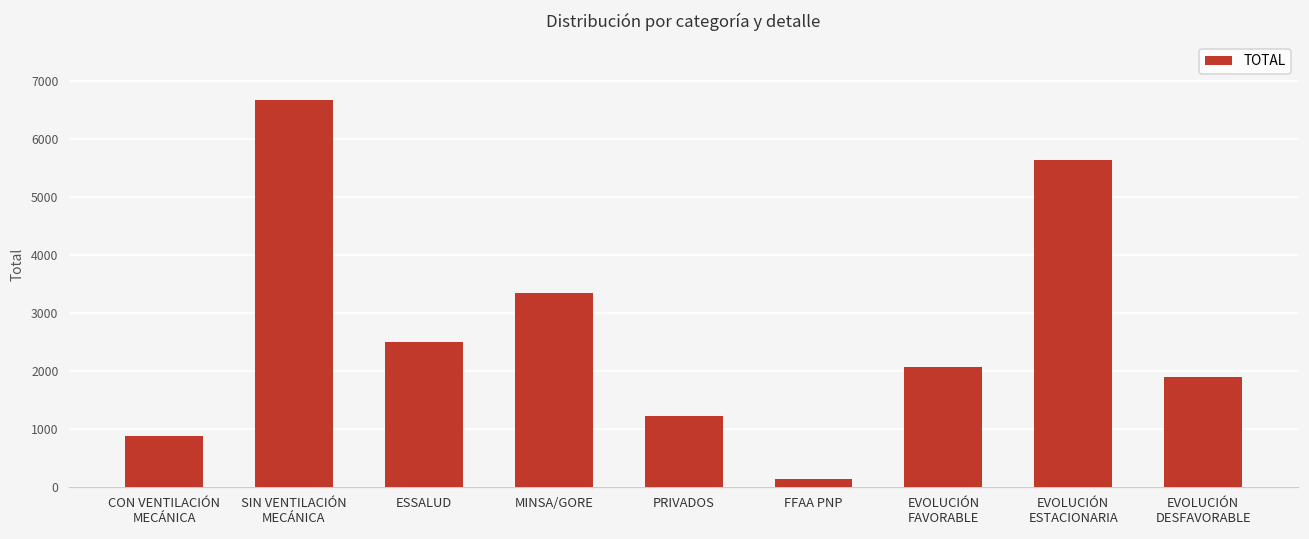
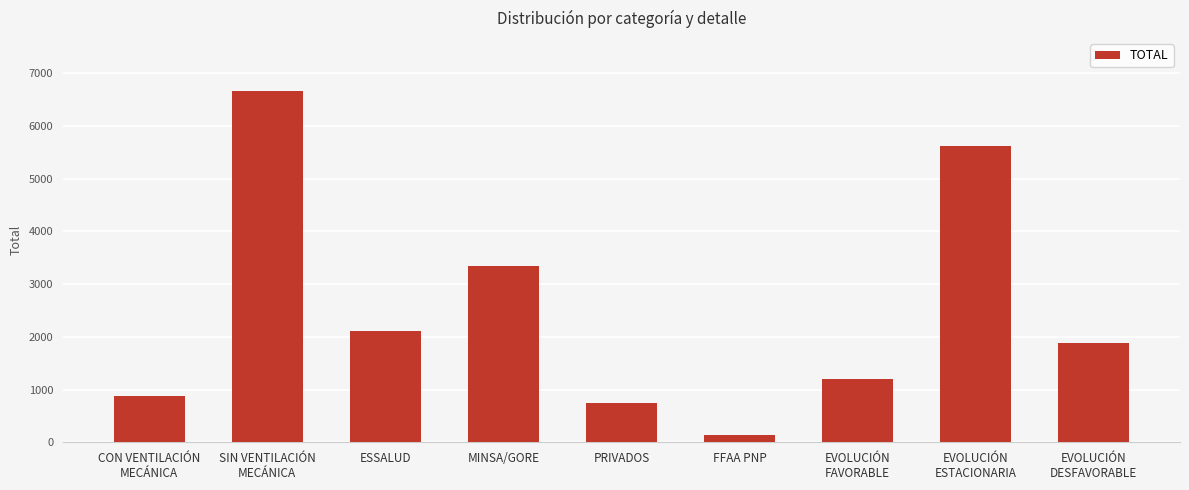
ESSALUD: 2500 -> 2100
PRIVADOS: 1200 -> 700
EVOLUCIÓN FAVORABLE: 2100 -> 1200
